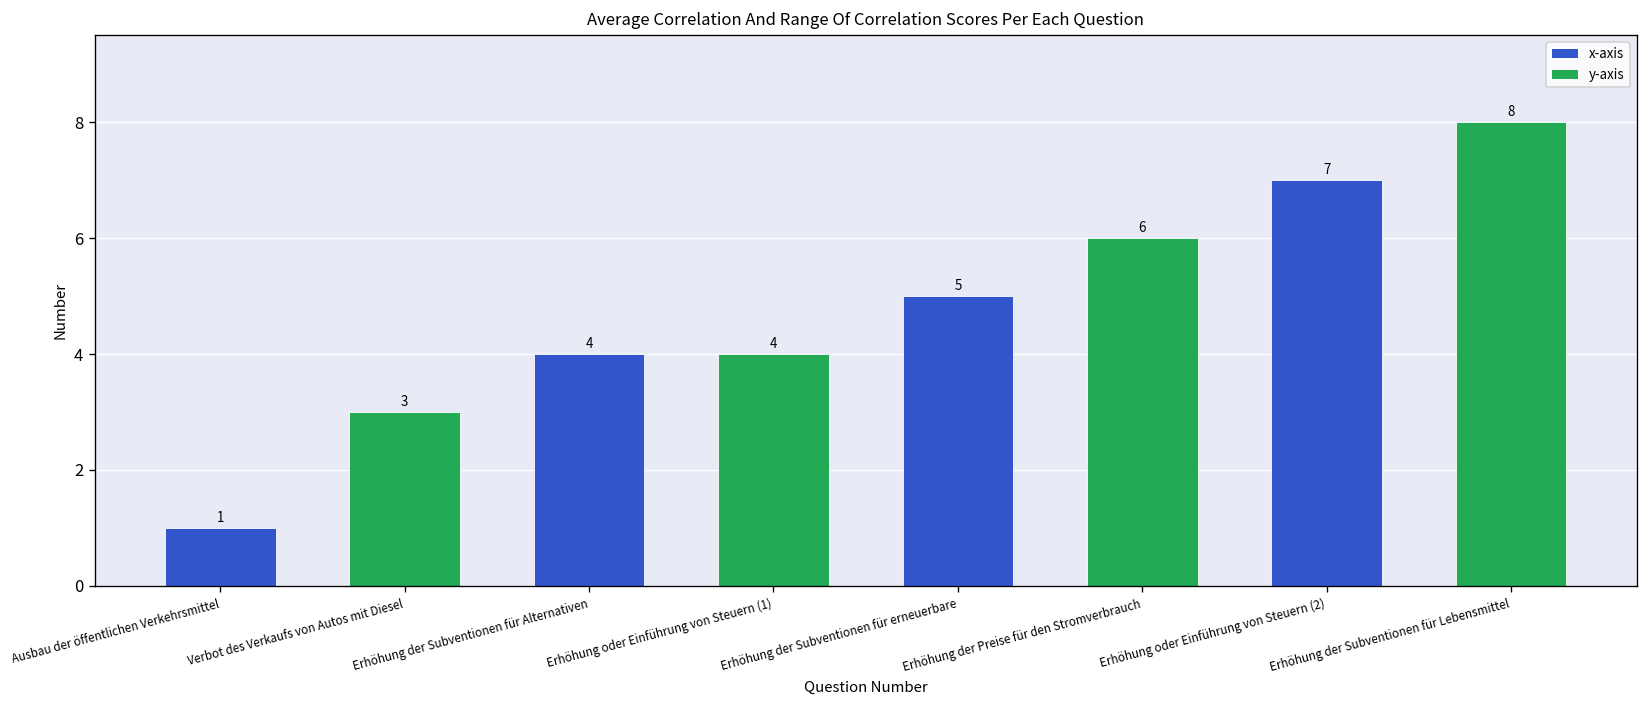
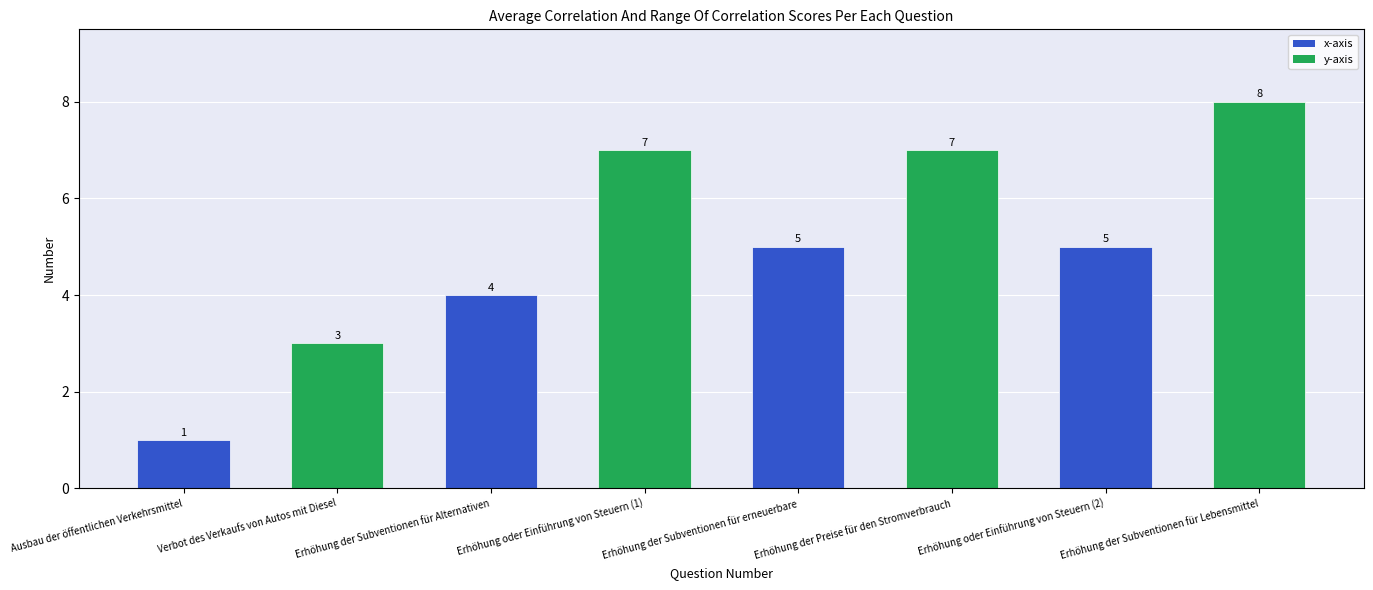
Erhöhung oder Einführung von Steuern (1): 4 -> 7
Erhöhung der Preise für den Stromverbrauch: 6 -> 7
Erhöhung oder Einführung von Steuern (2): 7 -> 5
